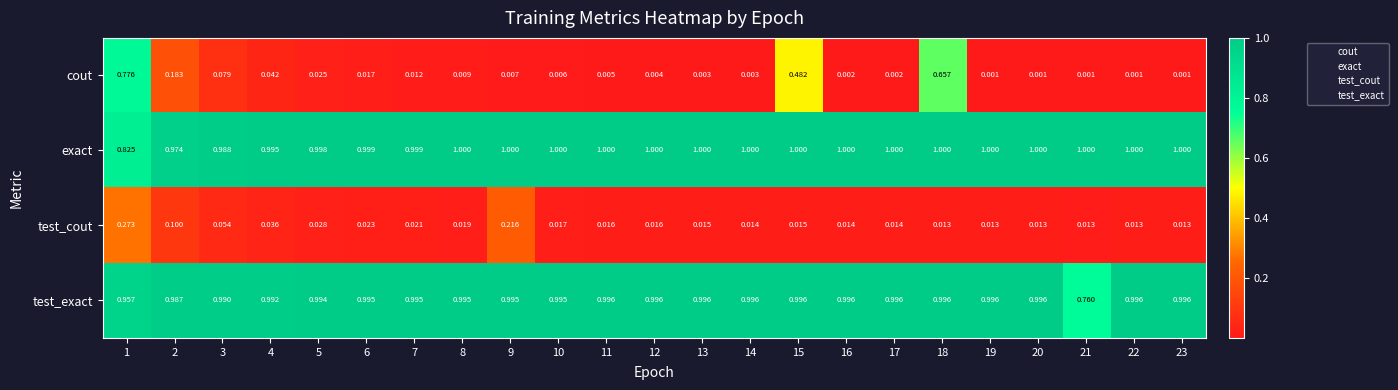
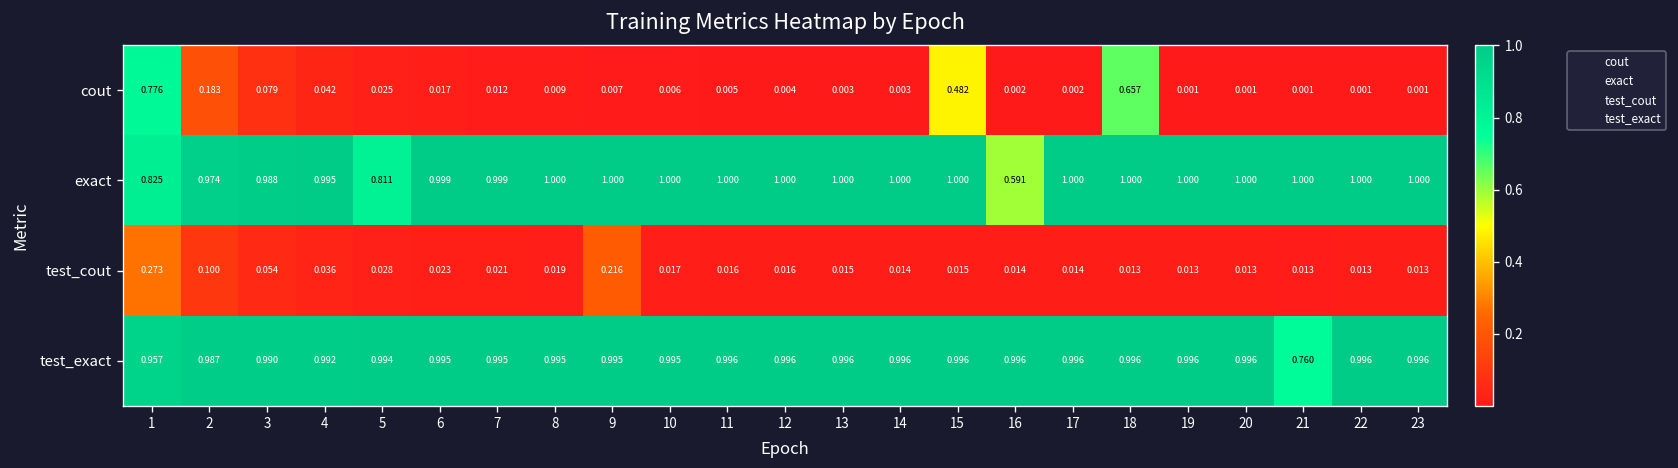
exact, 5: 0.998 -> 0.811
exact, 16: 1.000 -> 0.591
